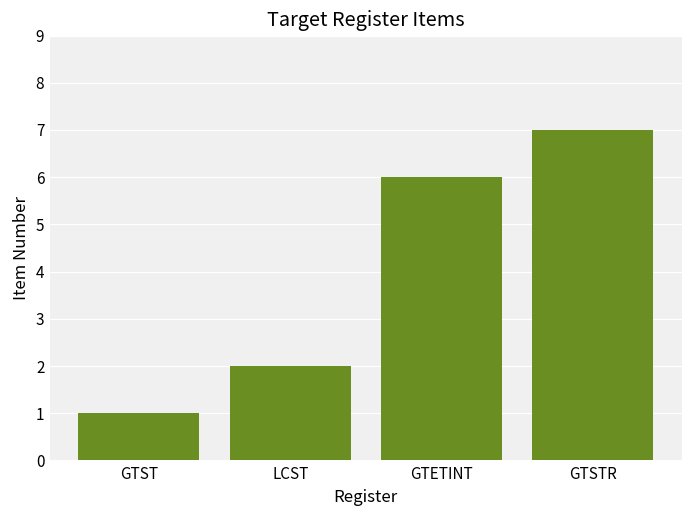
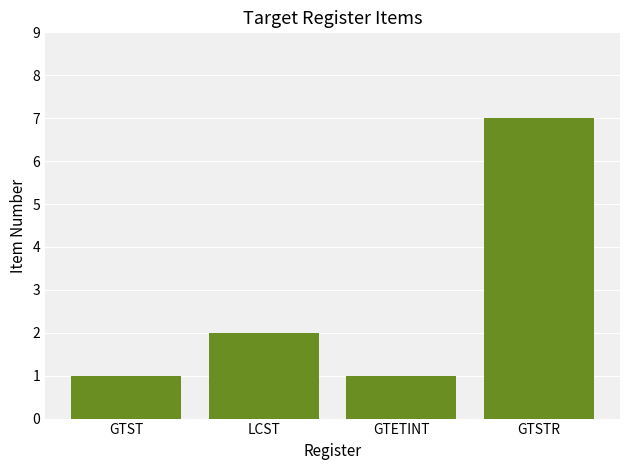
GTETINT: 6 -> 1
